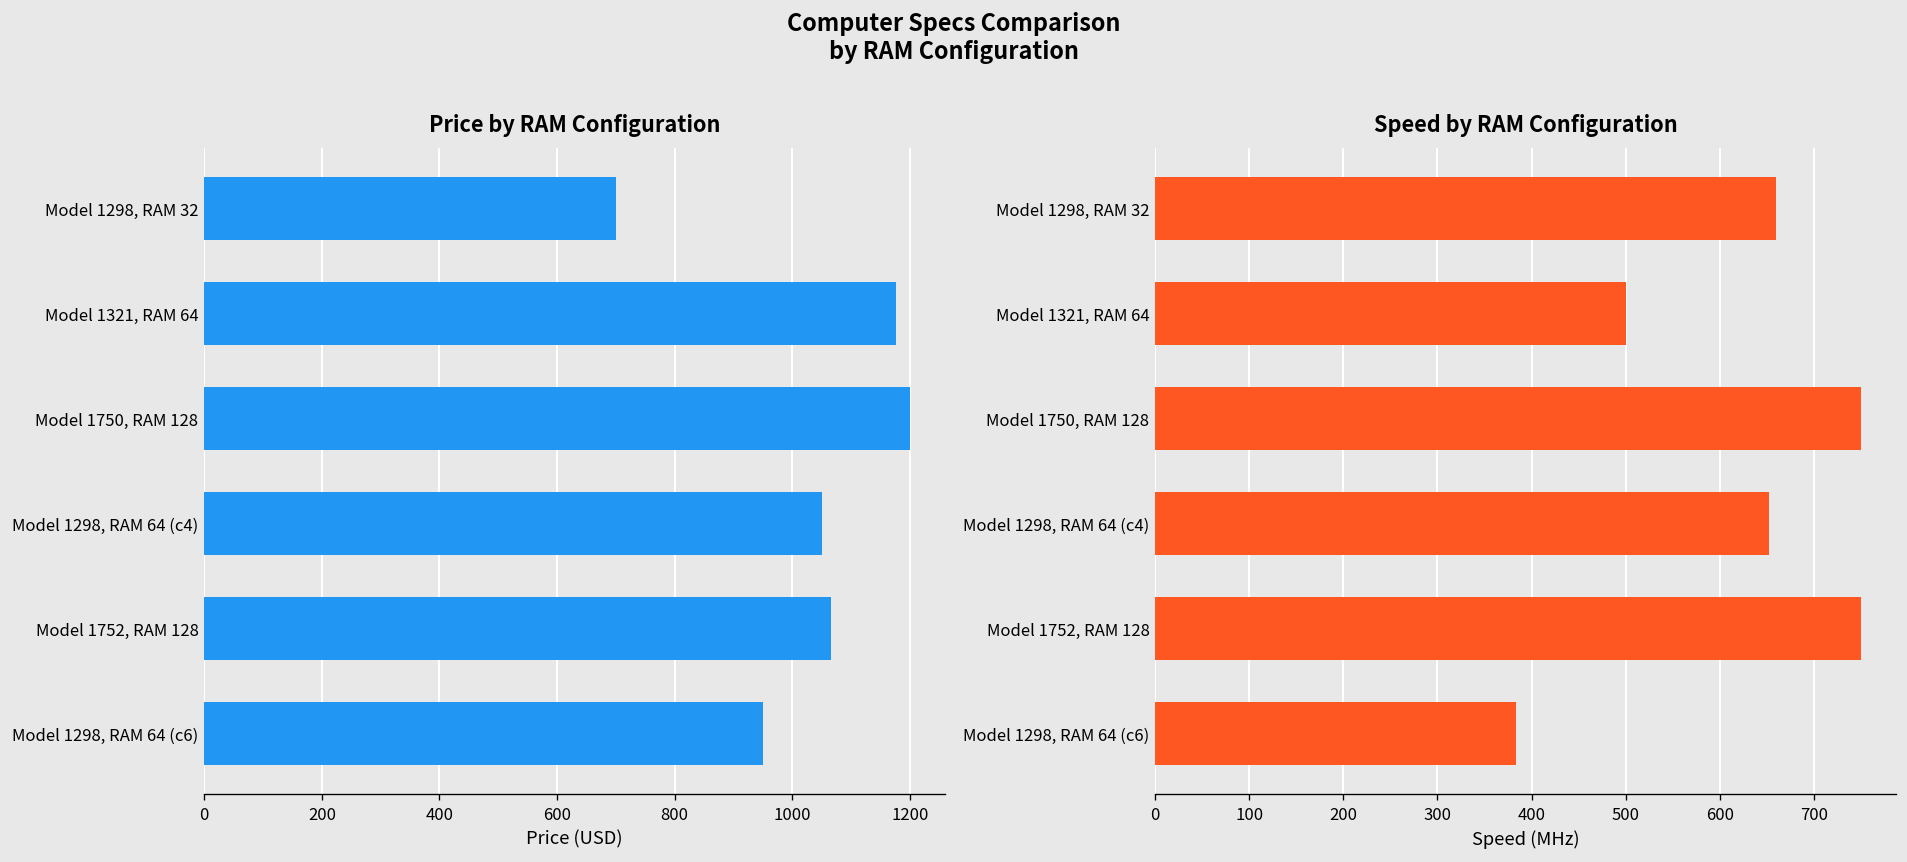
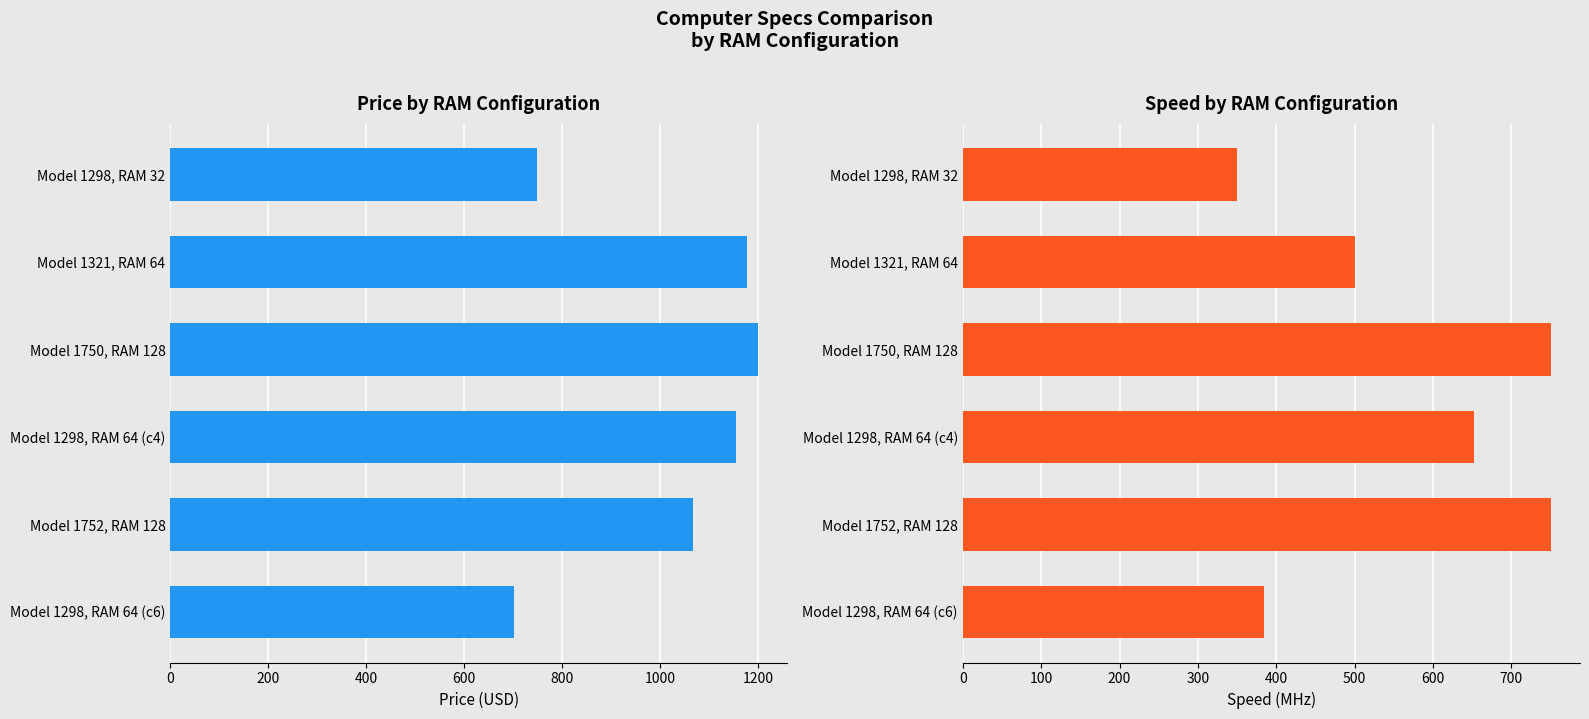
Price by RAM Configuration, Model 1298, RAM 32: 700 -> 750
Price by RAM Configuration, Model 1298, RAM 64 (c4): 1050 -> 1160
Price by RAM Configuration, Model 1298, RAM 64 (c6): 950 -> 700
Speed by RAM Configuration, Model 1298, RAM 32: 660 -> 350
